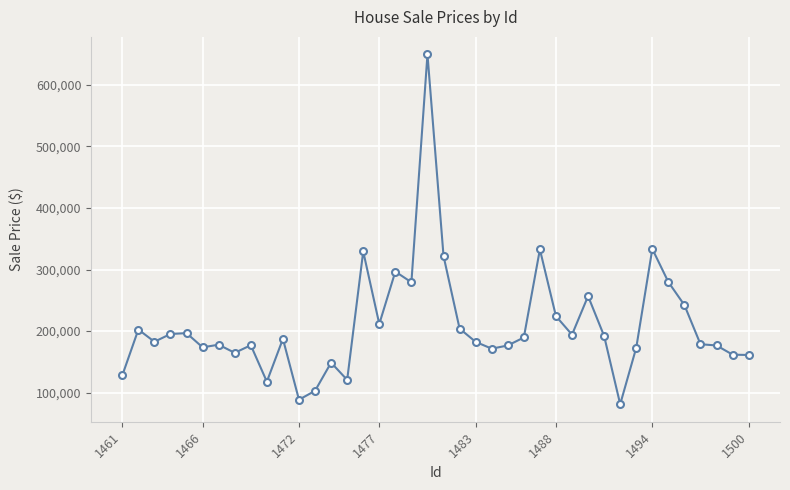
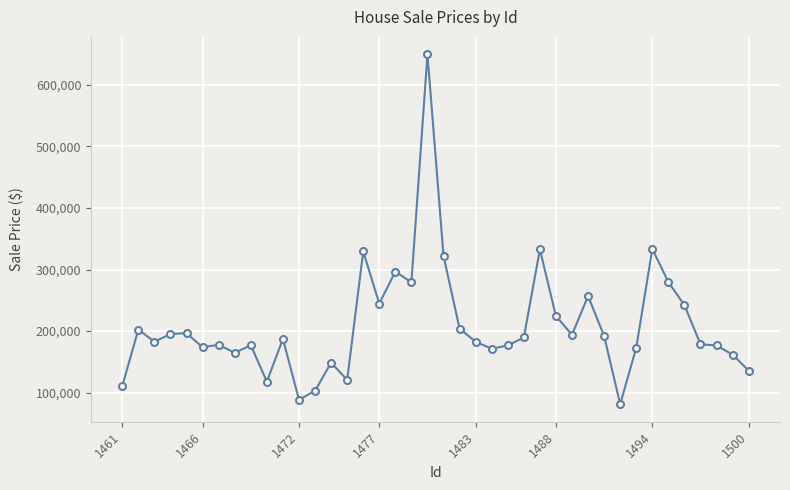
1461: 130,000 -> 110,000
1477: 210,000 -> 240,000
1500: 160,000 -> 140,000
